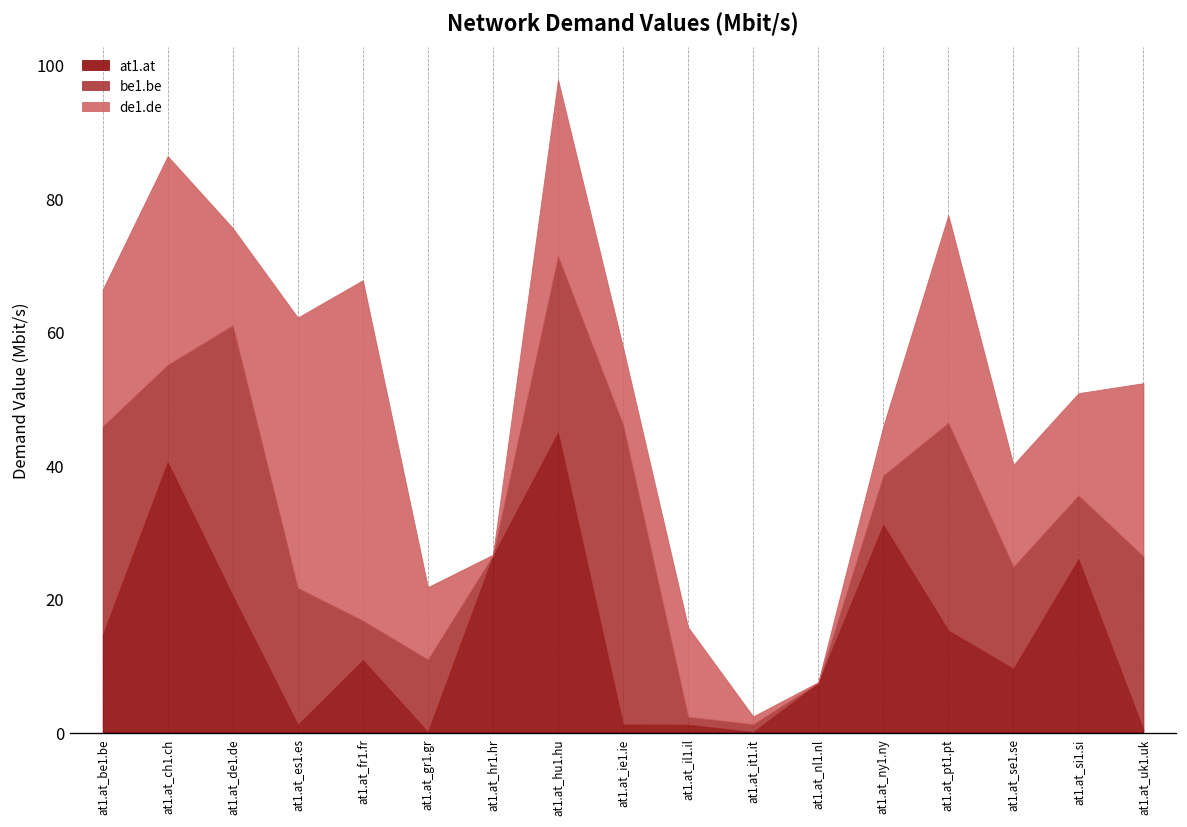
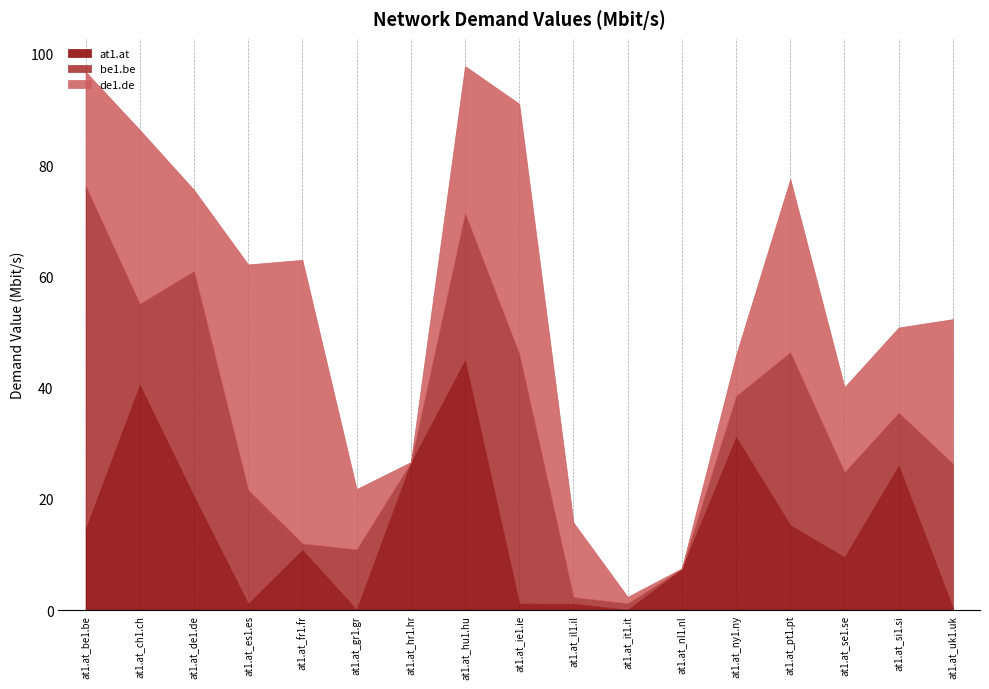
be1.be, at1.at_be1.be: 31 -> 62
be1.be, at1.at_fr1.fr: 6 -> 1
de1.de, at1.at_ie1.ie: 12 -> 45
